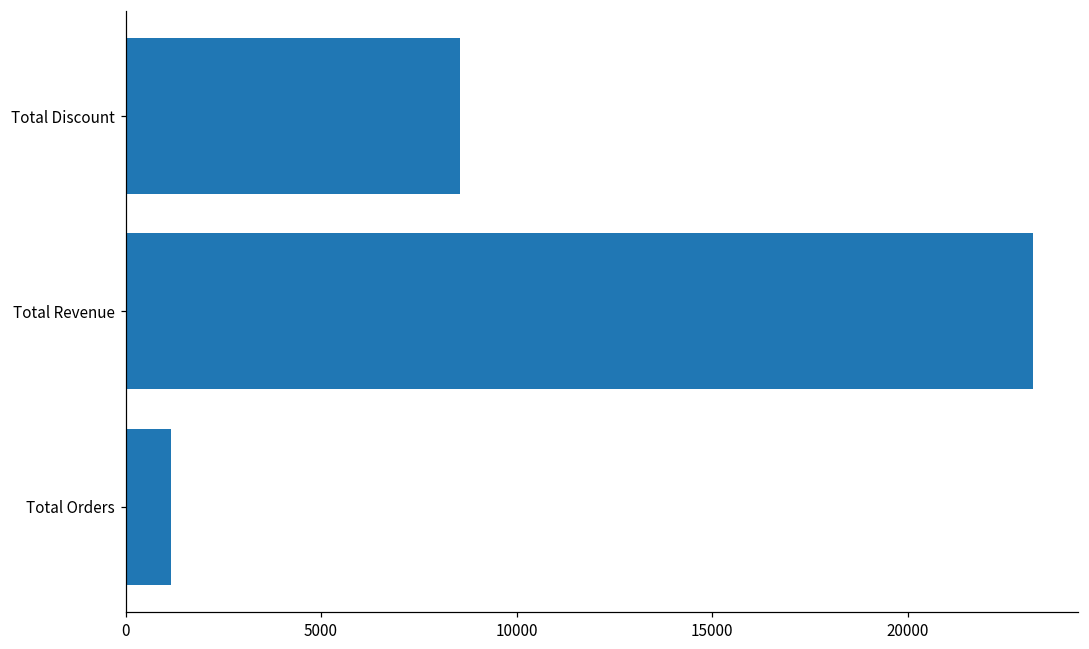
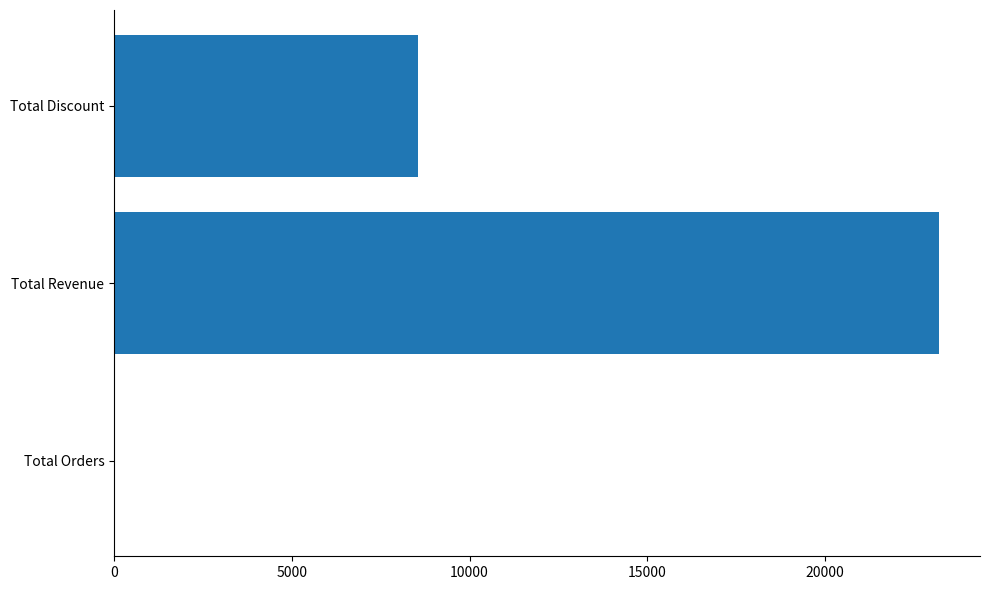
Total Orders: 1200 -> 0
